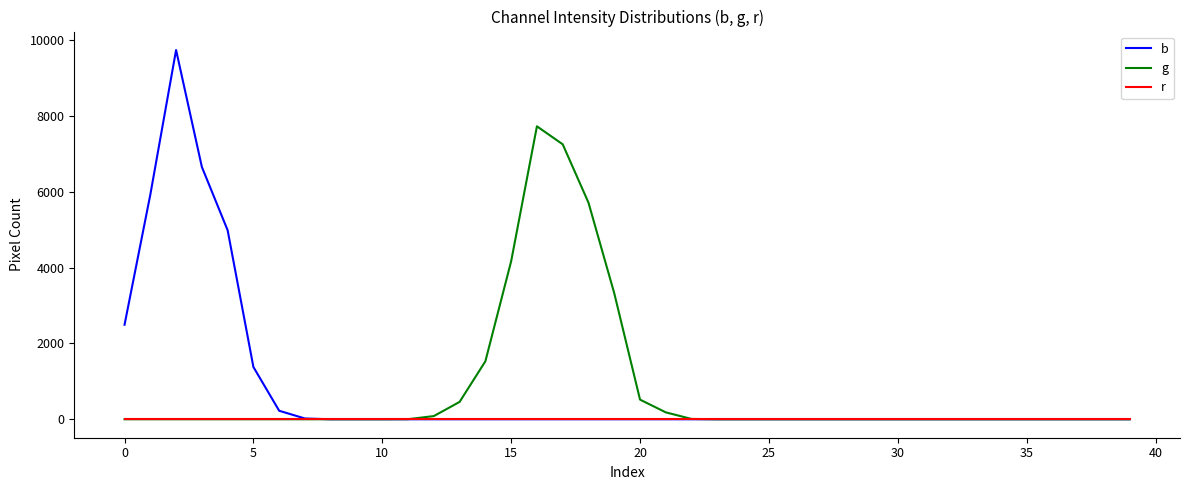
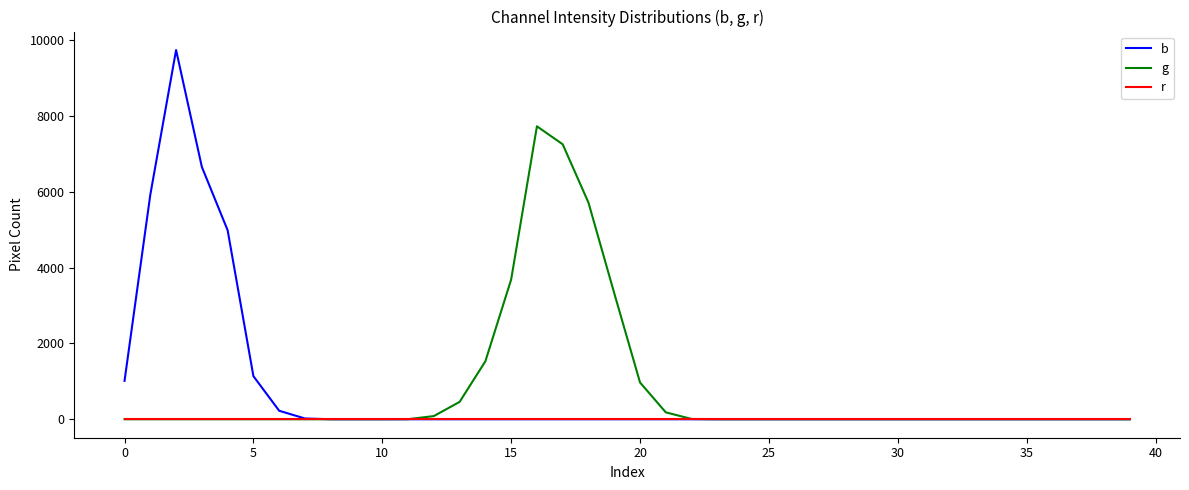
b, 0: 2500 -> 1000
b, 5: 1400 -> 1100
g, 15: 4200 -> 3700
g, 20: 500 -> 1000
